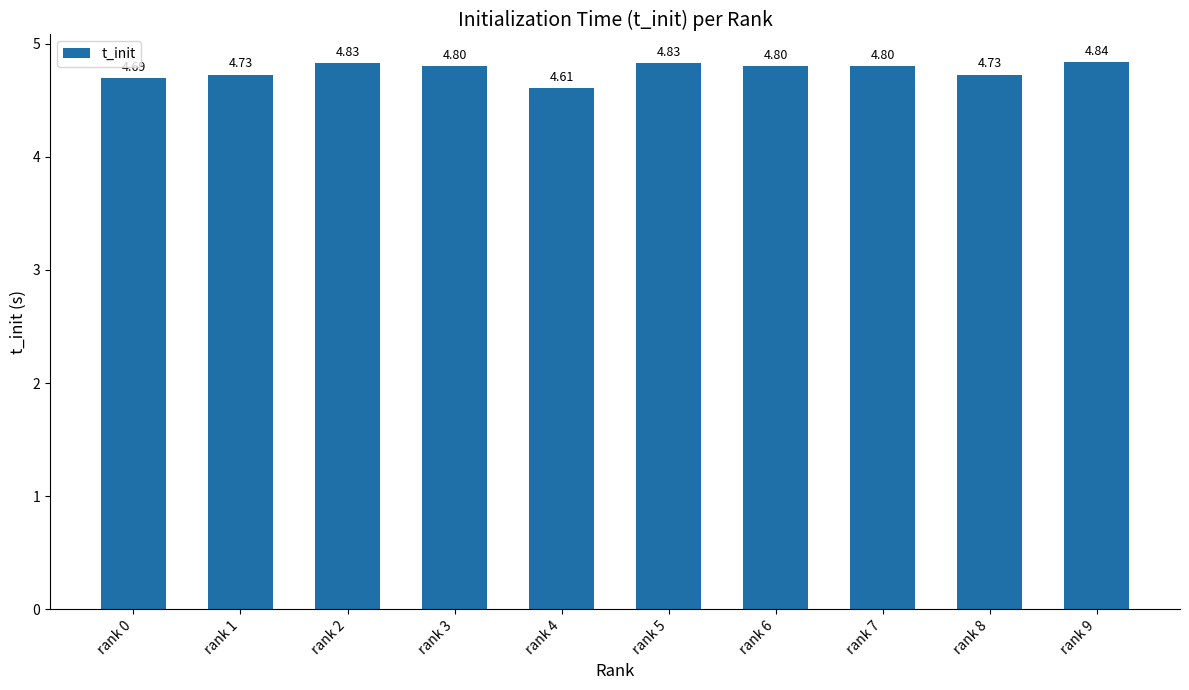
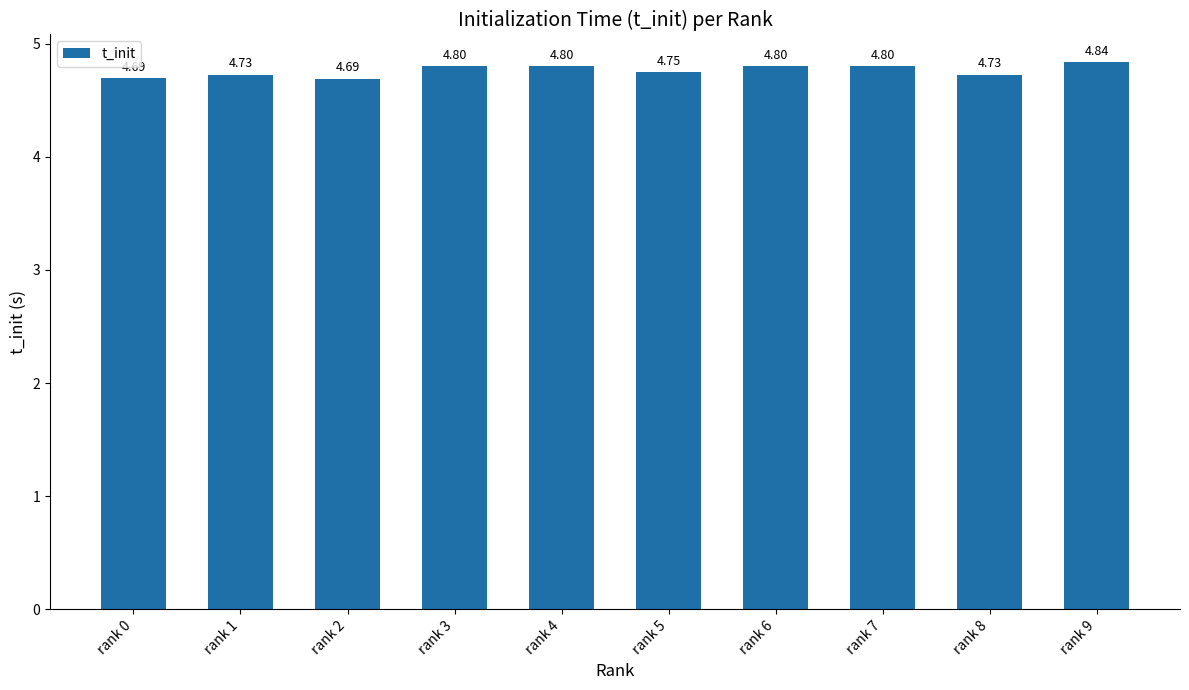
rank 2: 4.83 -> 4.69
rank 4: 4.61 -> 4.80
rank 5: 4.83 -> 4.75
